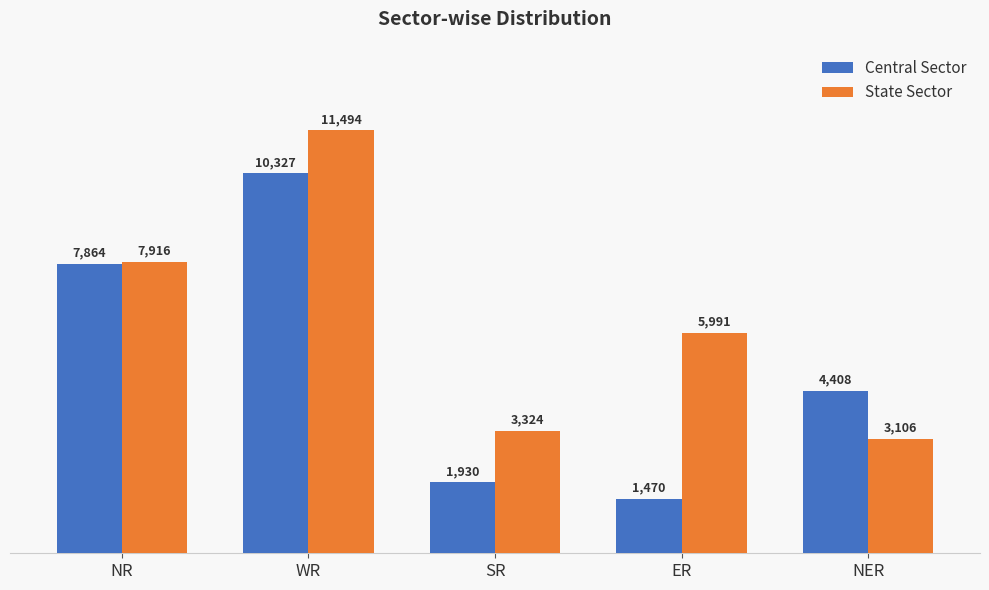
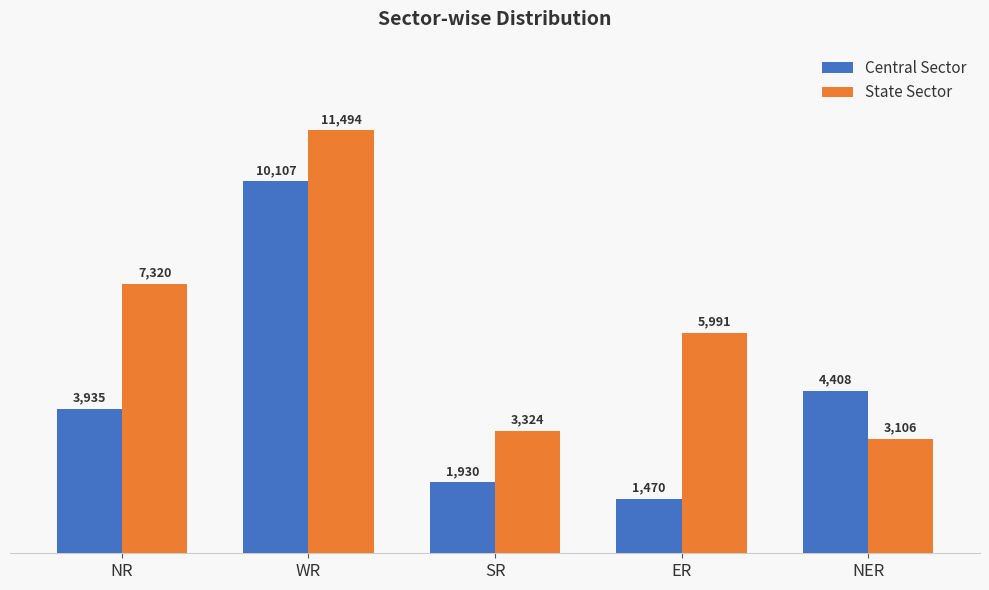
Central Sector, NR: 7,864 -> 3,935
State Sector, NR: 7,916 -> 7,320
Central Sector, WR: 10,327 -> 10,107
